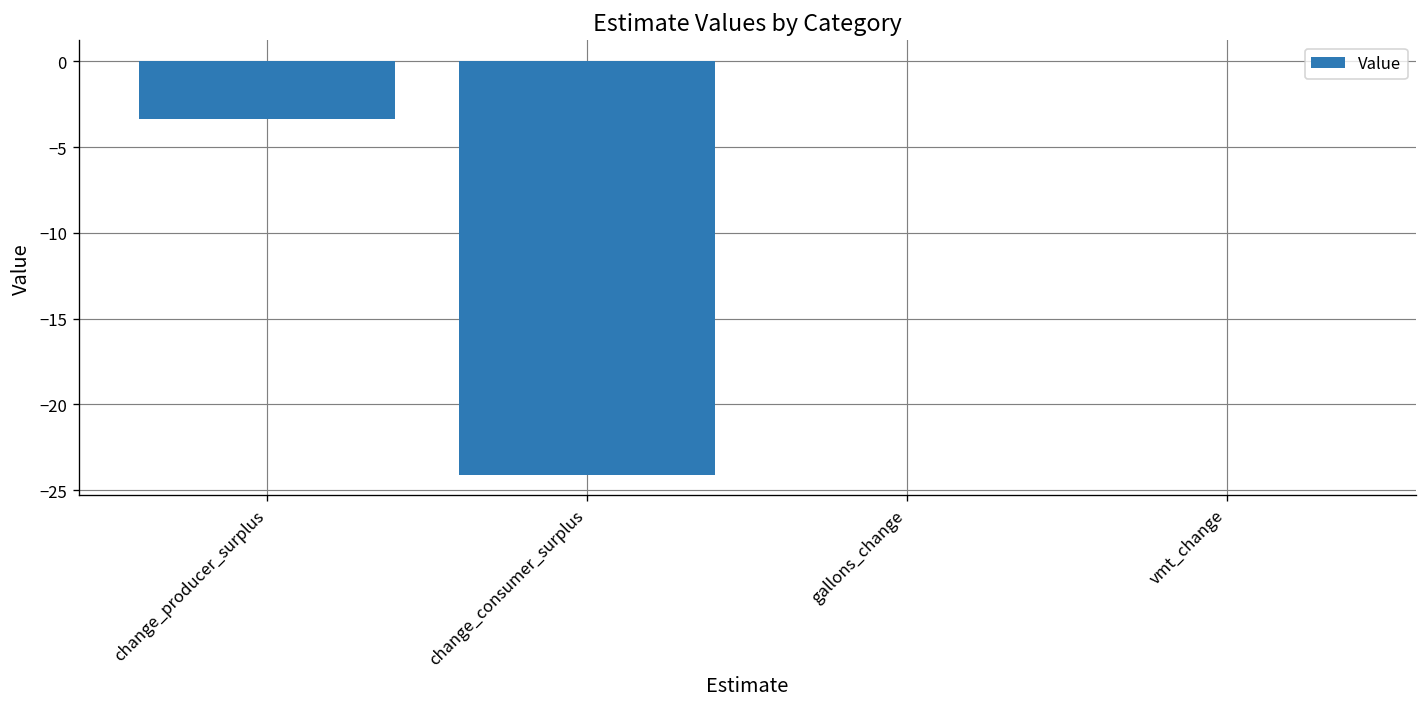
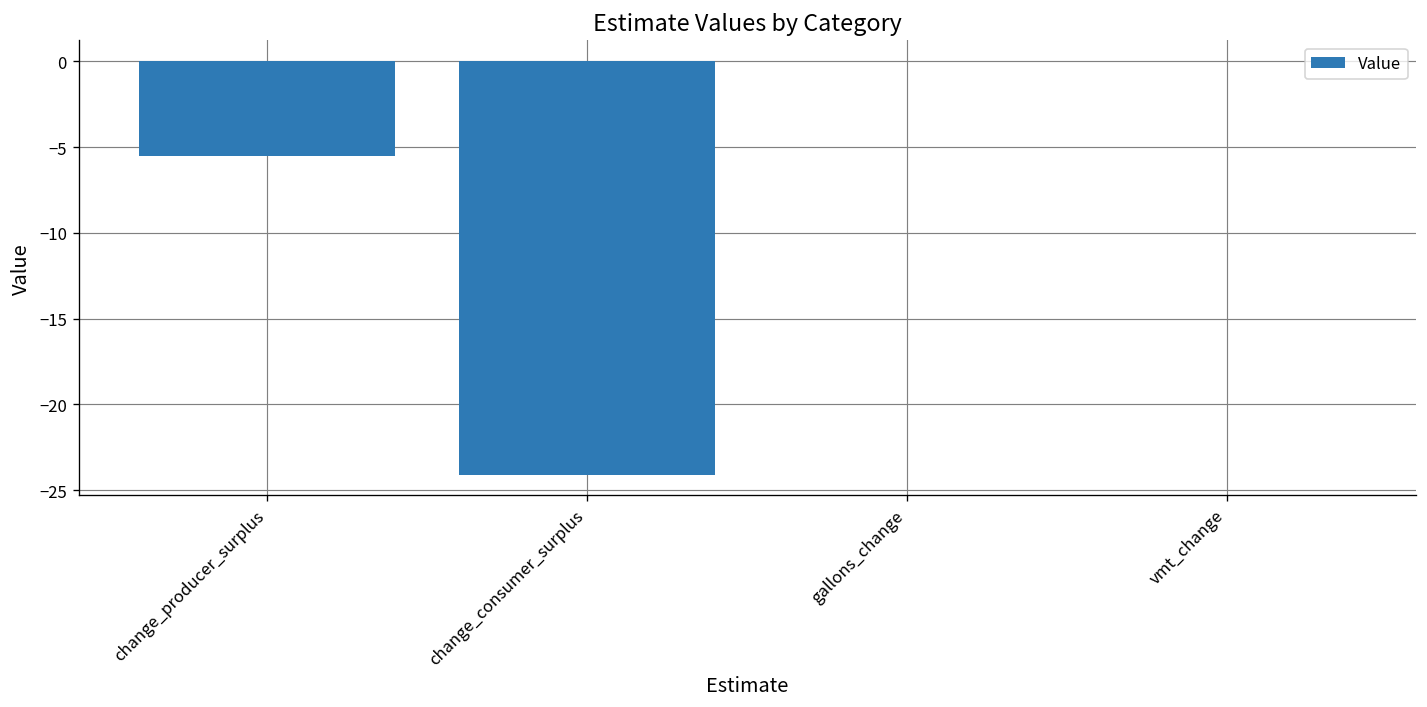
change_producer_surplus: -3.3 -> -5.5
